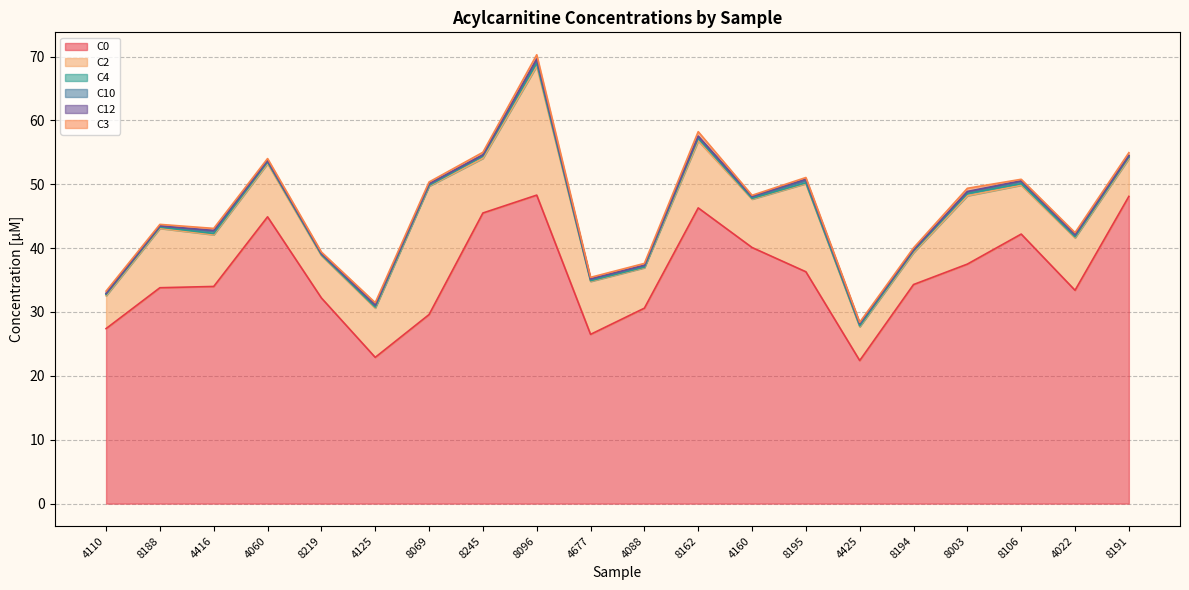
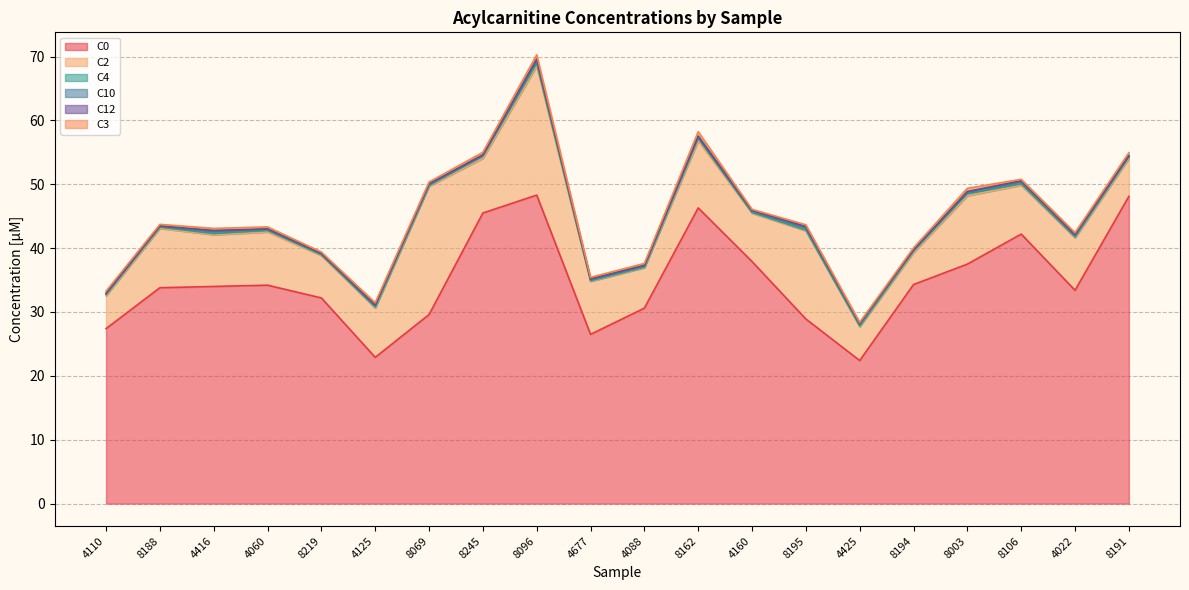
C0, 4060: 45 -> 34
C0, 4160: 40 -> 38
C0, 8195: 36 -> 29
